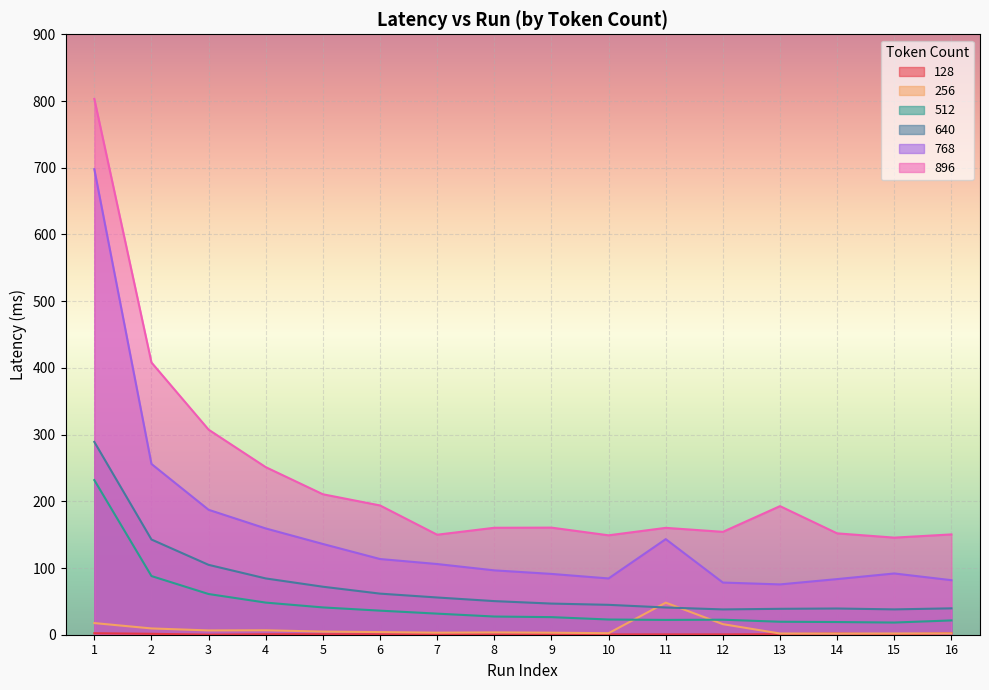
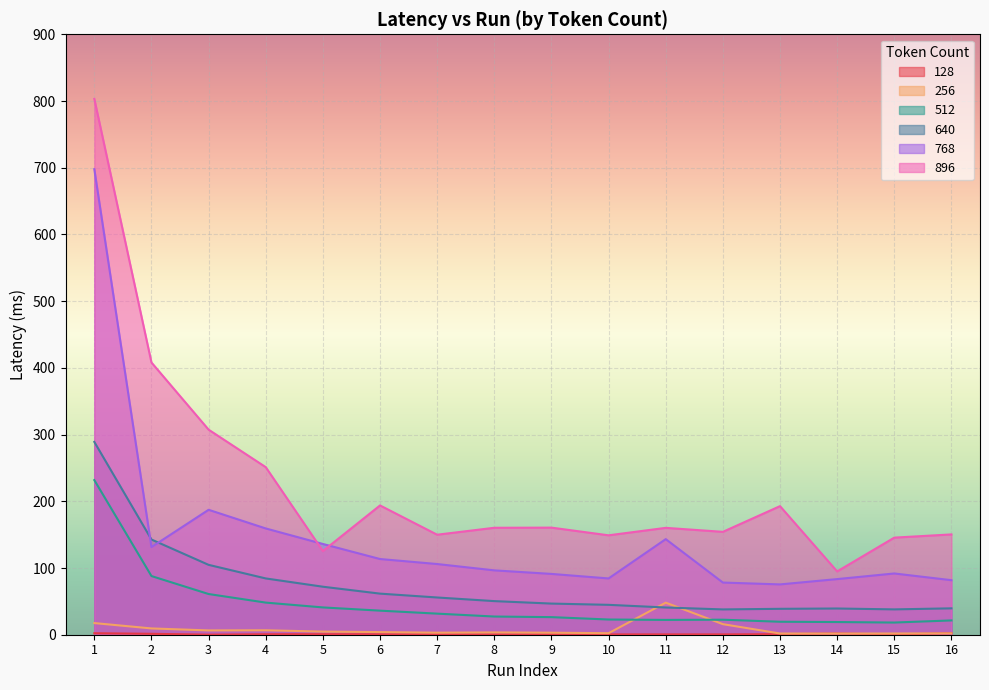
768, 2: 260 -> 130
896, 5: 210 -> 130
896, 14: 150 -> 90
